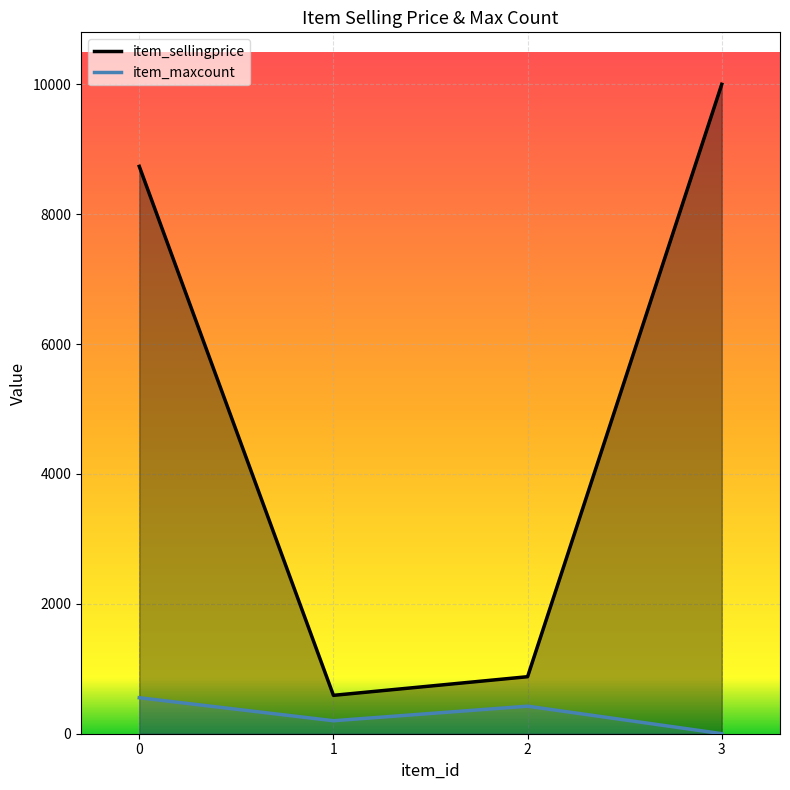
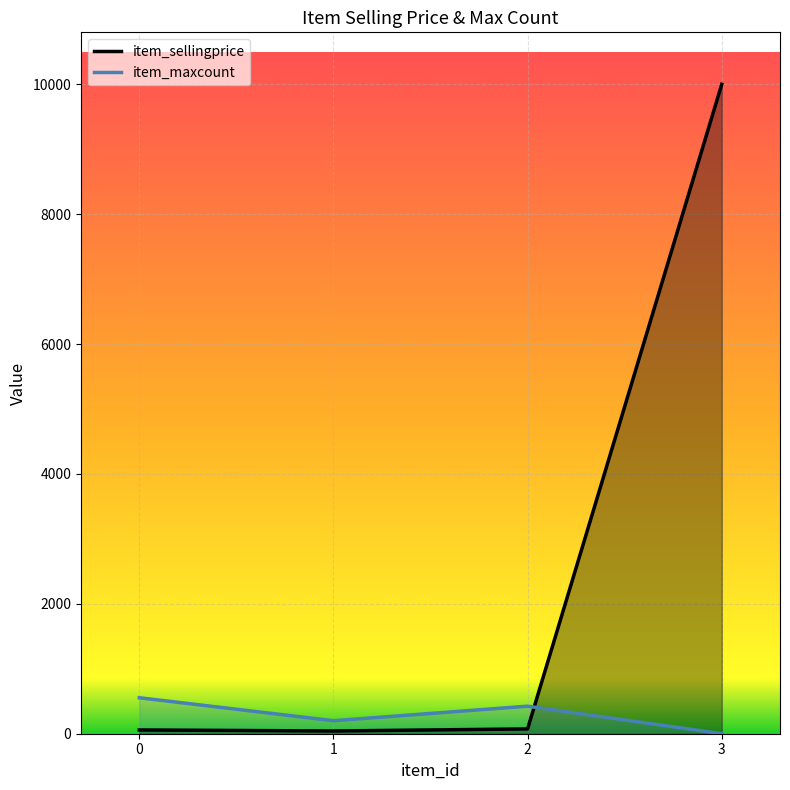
item_sellingprice, 0: 8700 -> 100
item_sellingprice, 1: 600 -> 0
item_sellingprice, 2: 900 -> 100
